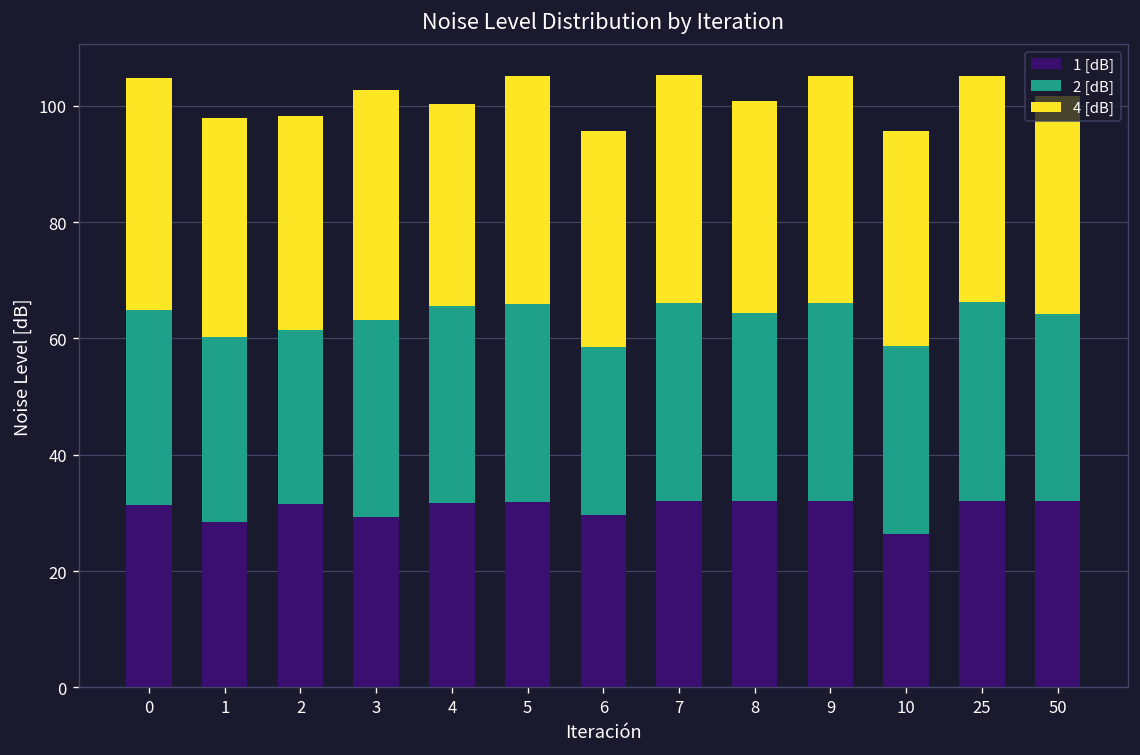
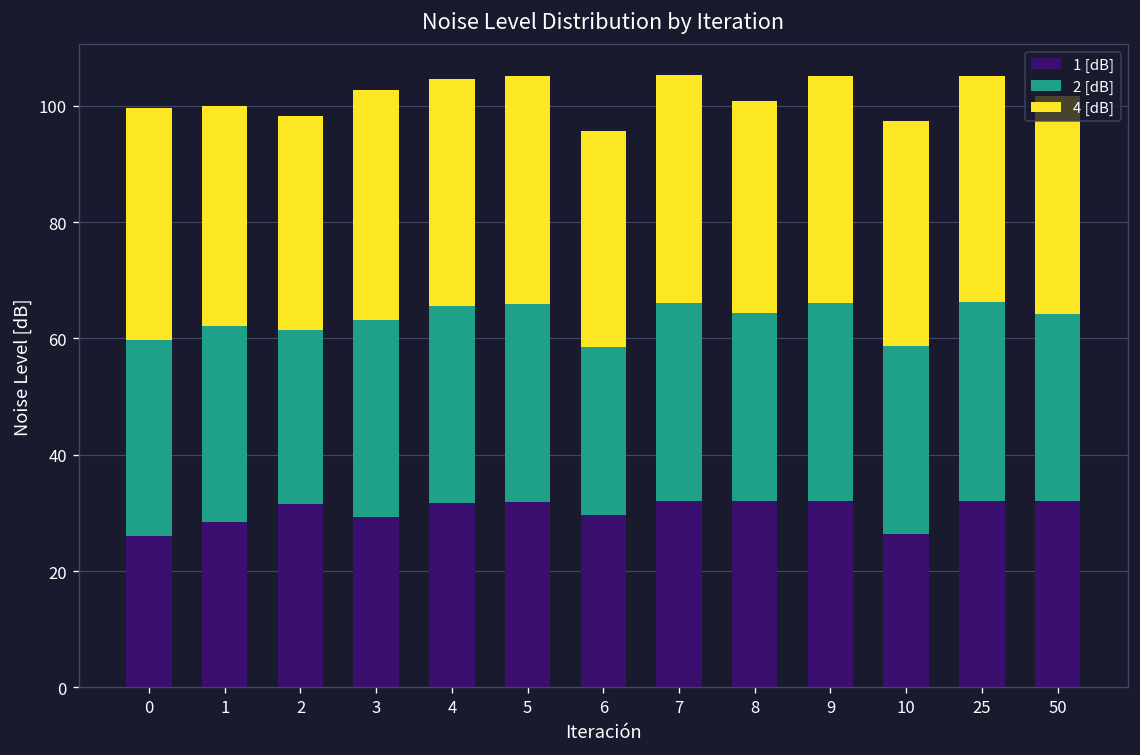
1 [dB], 0: 31 -> 26
2 [dB], 1: 32 -> 34
4 [dB], 4: 35 -> 39
4 [dB], 10: 37 -> 39
